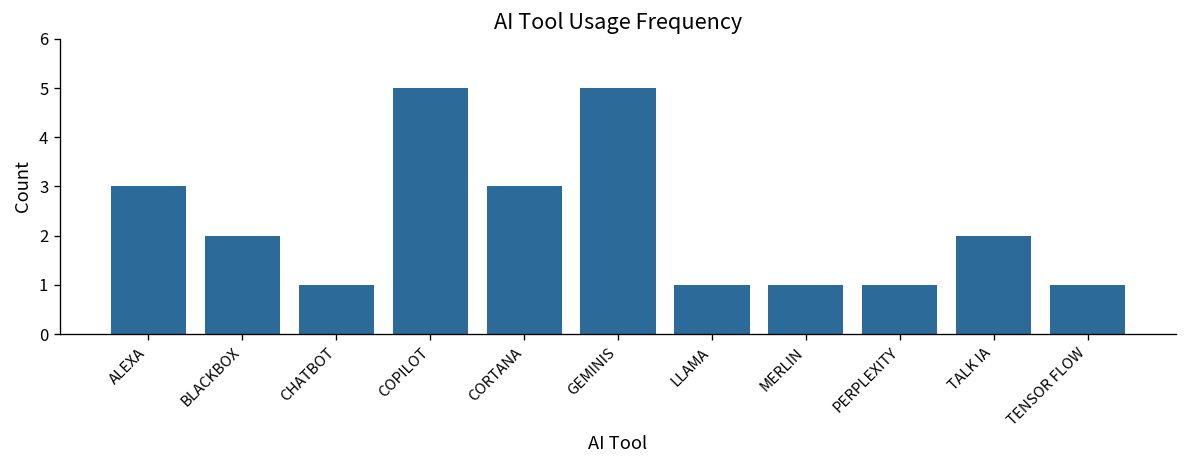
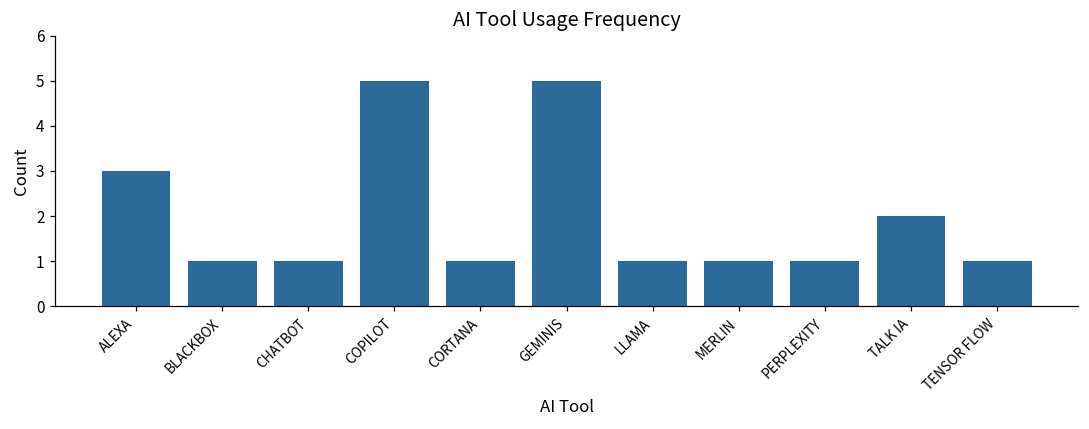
BLACKBOX: 2 -> 1
CORTANA: 3 -> 1
